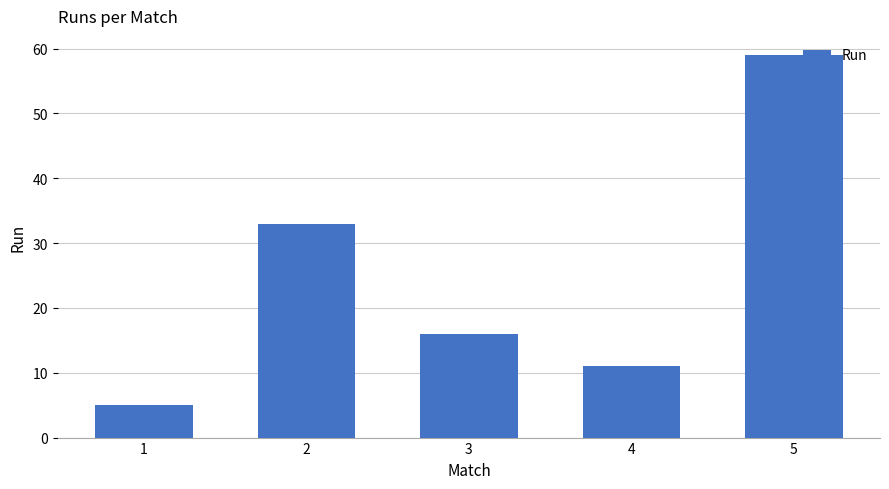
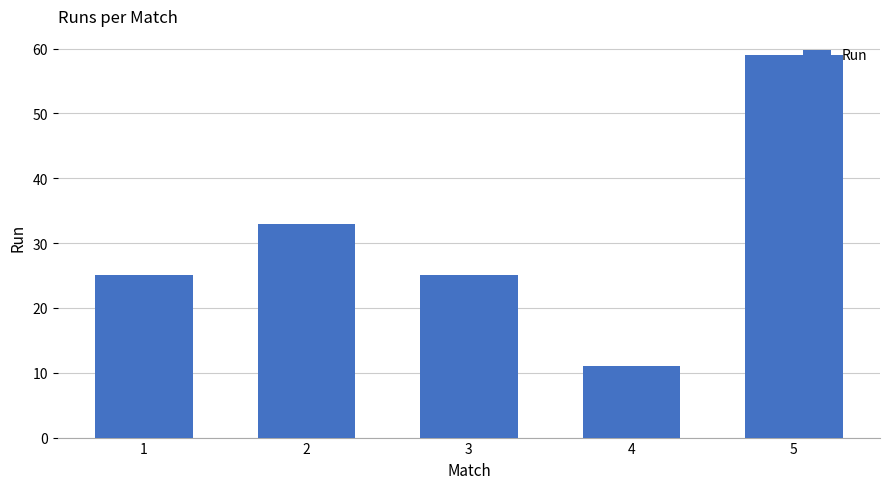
1: 5 -> 25
3: 16 -> 25
